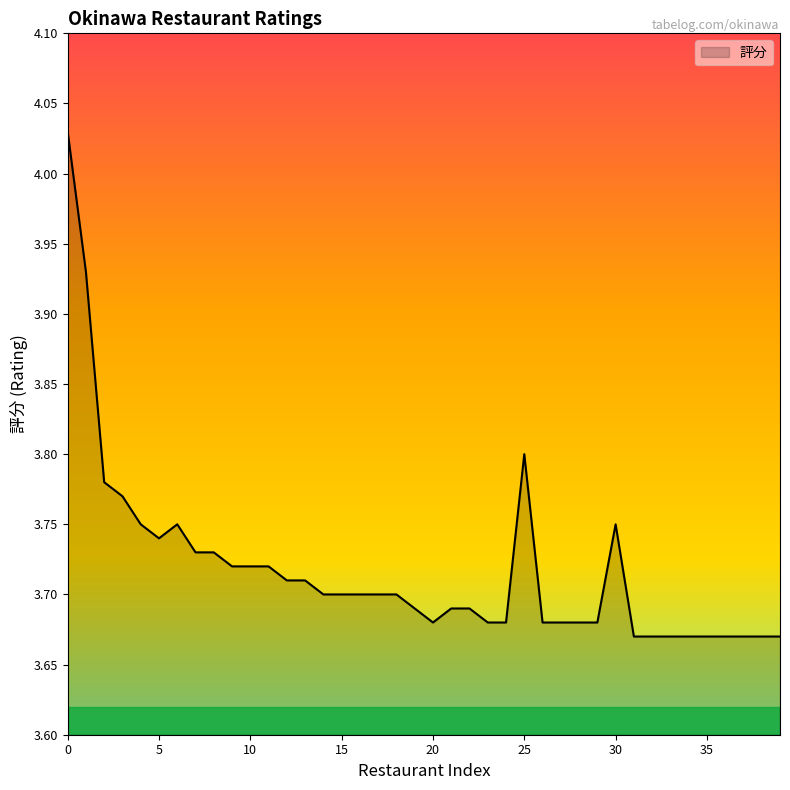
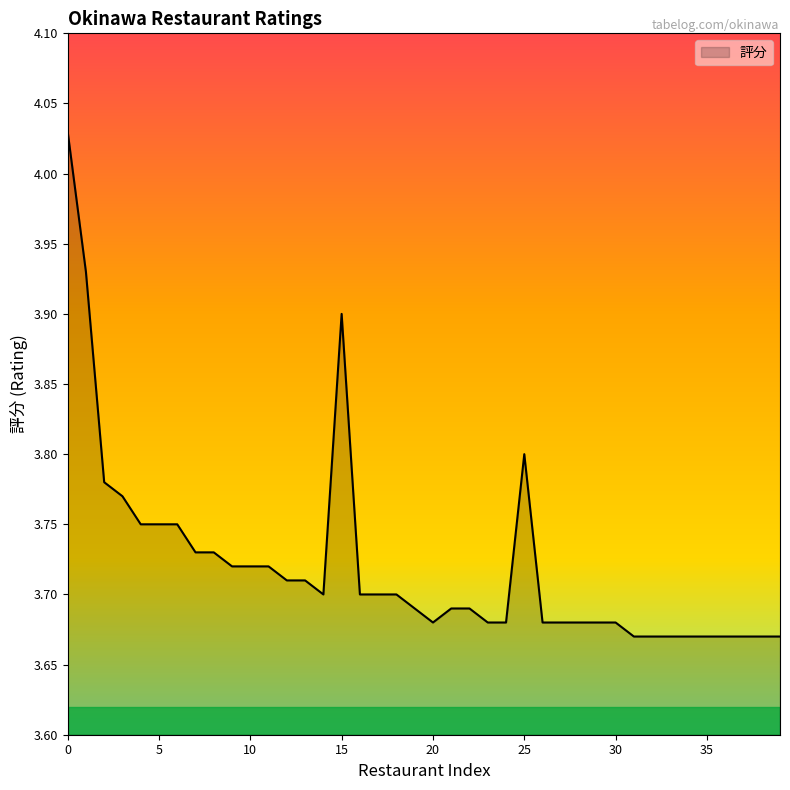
5: 3.74 -> 3.75
15: 3.7 -> 3.9
30: 3.75 -> 3.68
